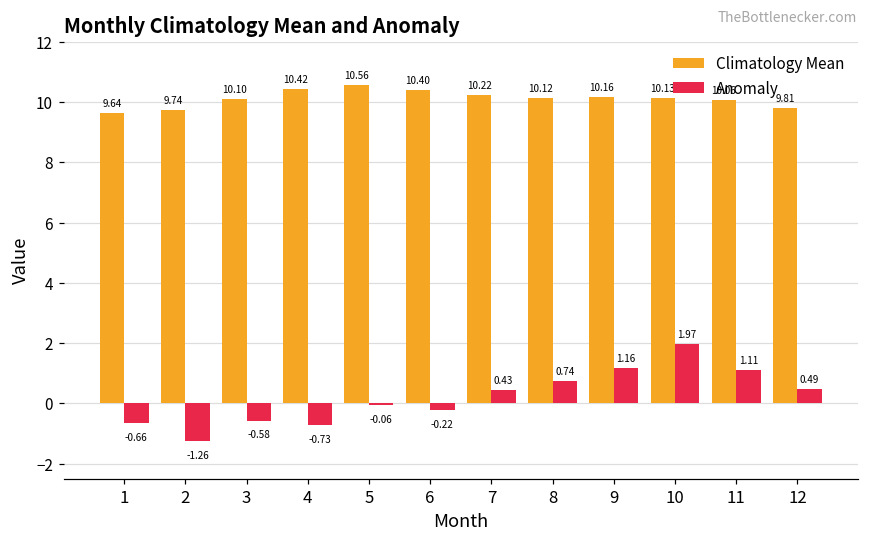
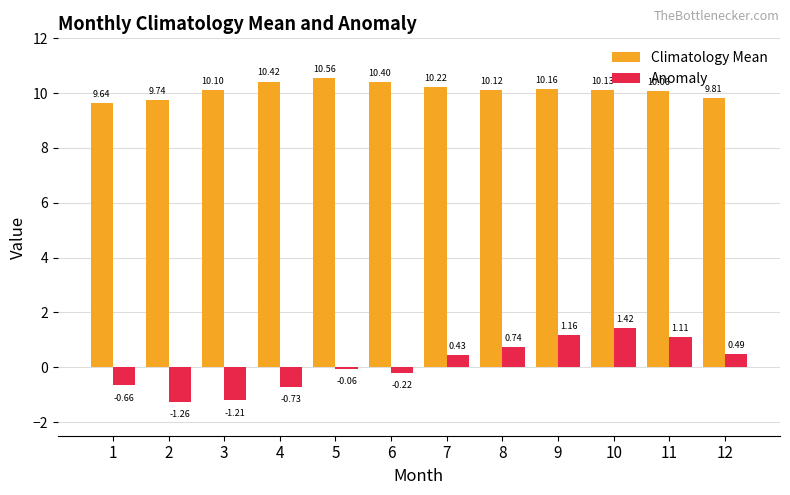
Anomaly, 3: -0.58 -> -1.21
Anomaly, 10: 1.97 -> 1.42
